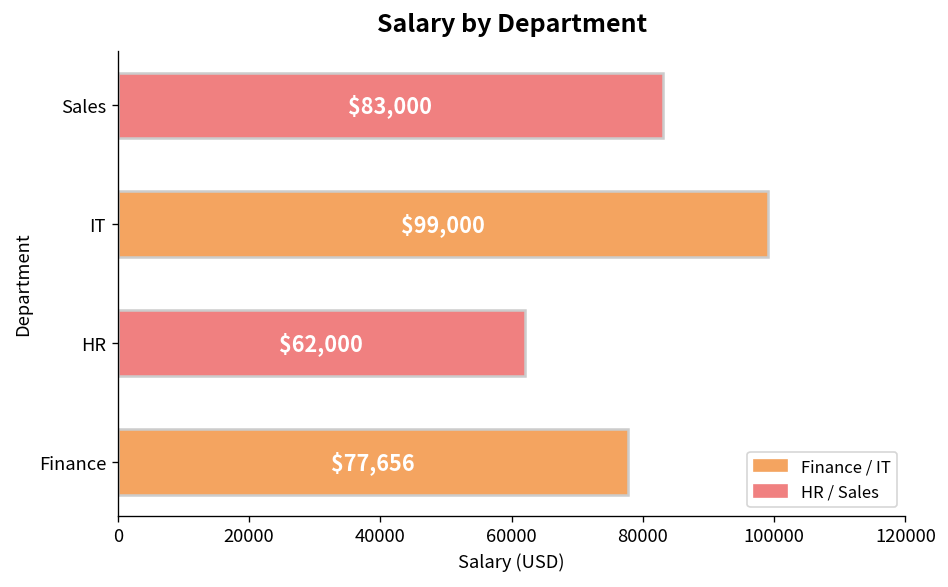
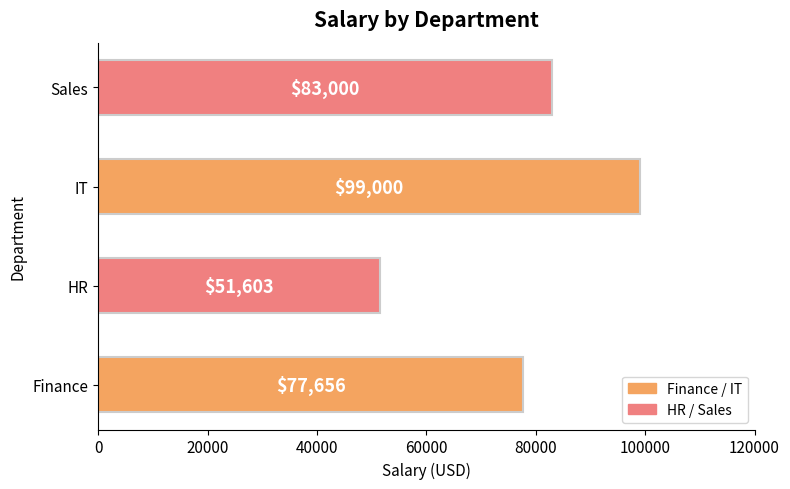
HR: $62,000 -> $51,603
